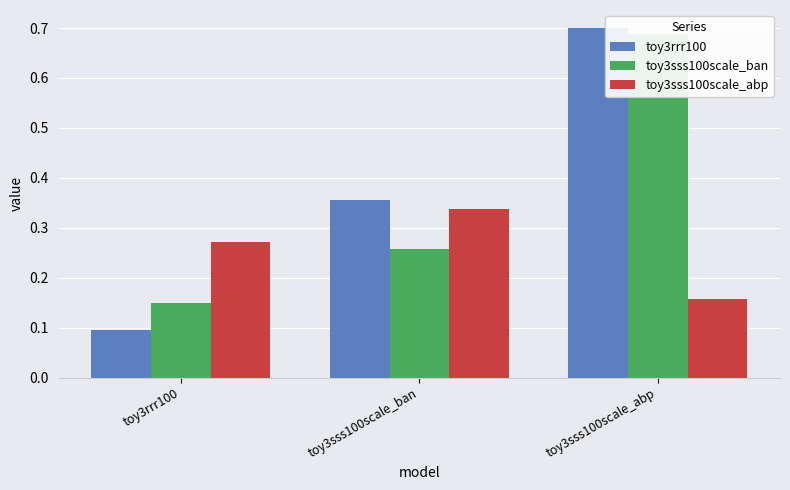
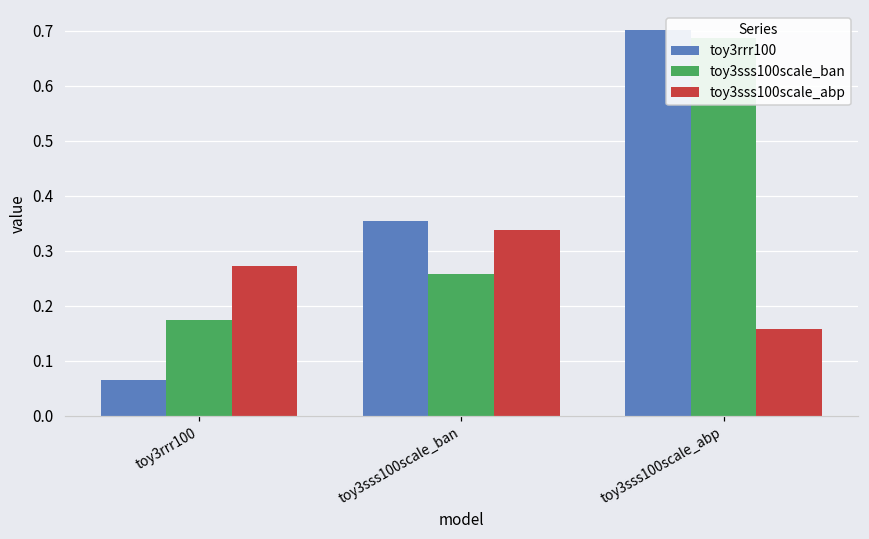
toy3rrr100, toy3rrr100: 0.10 -> 0.06
toy3sss100scale_ban, toy3rrr100: 0.15 -> 0.17
